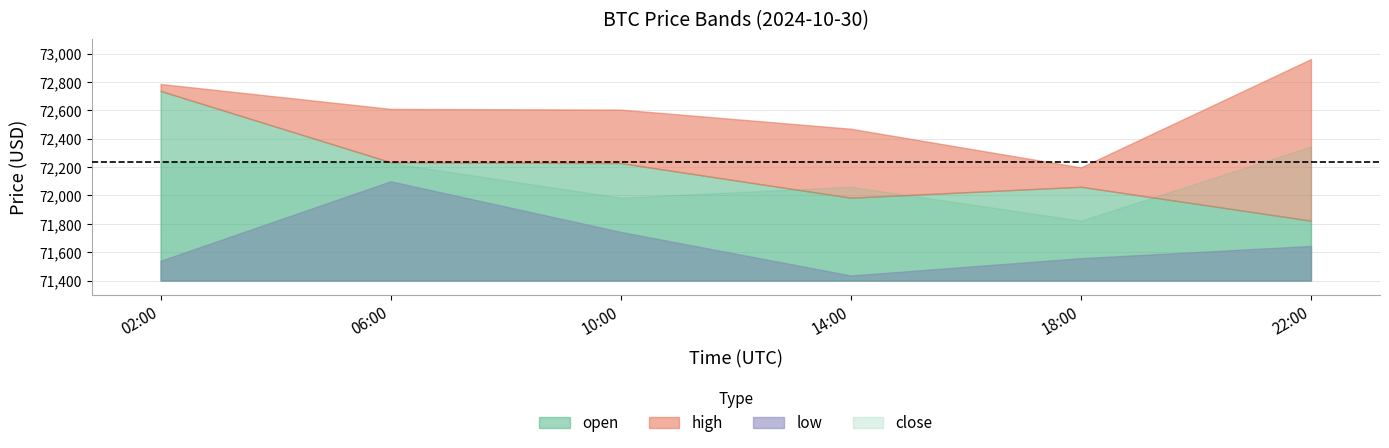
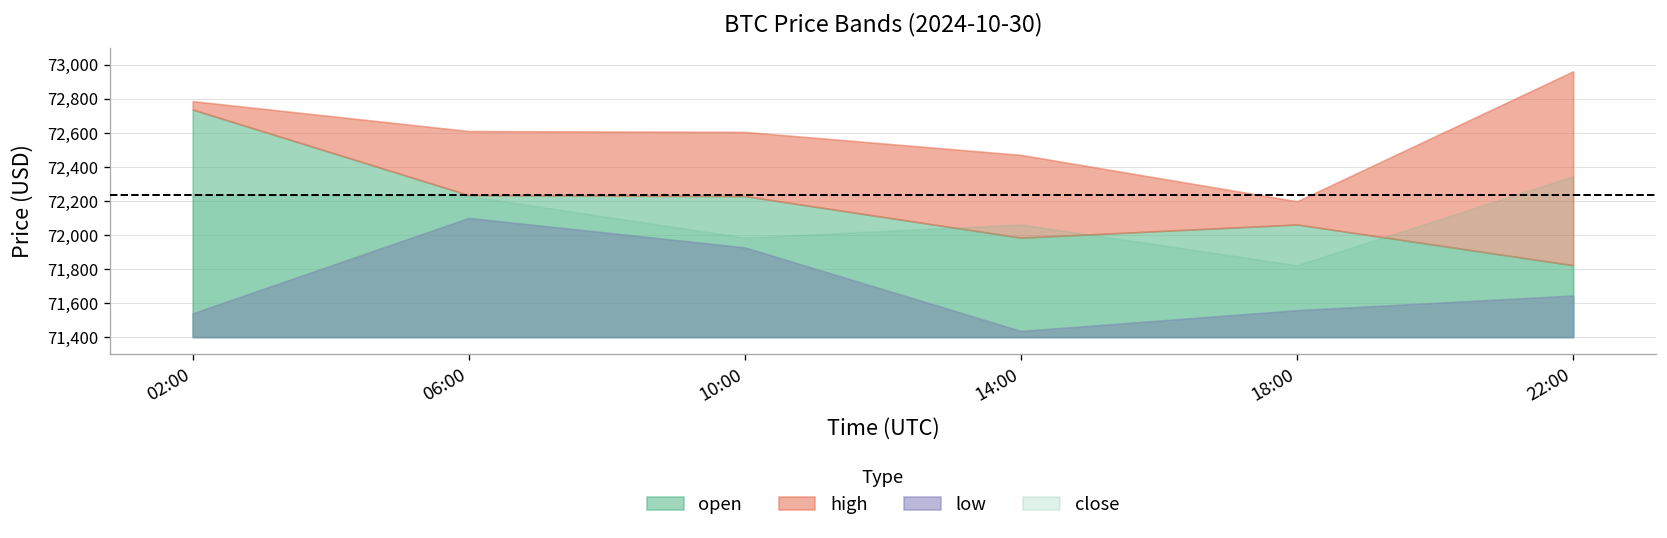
low, 10:00: 71,740 -> 71,930
